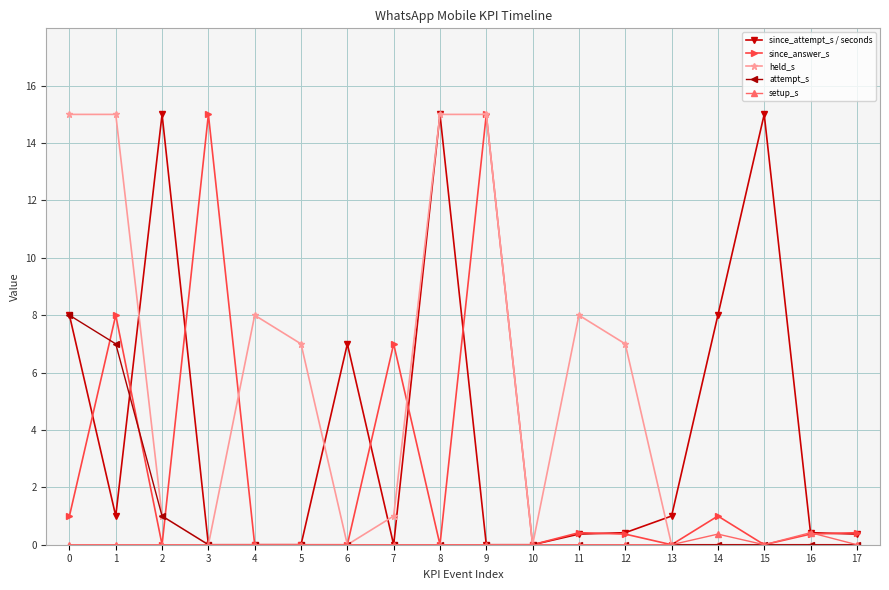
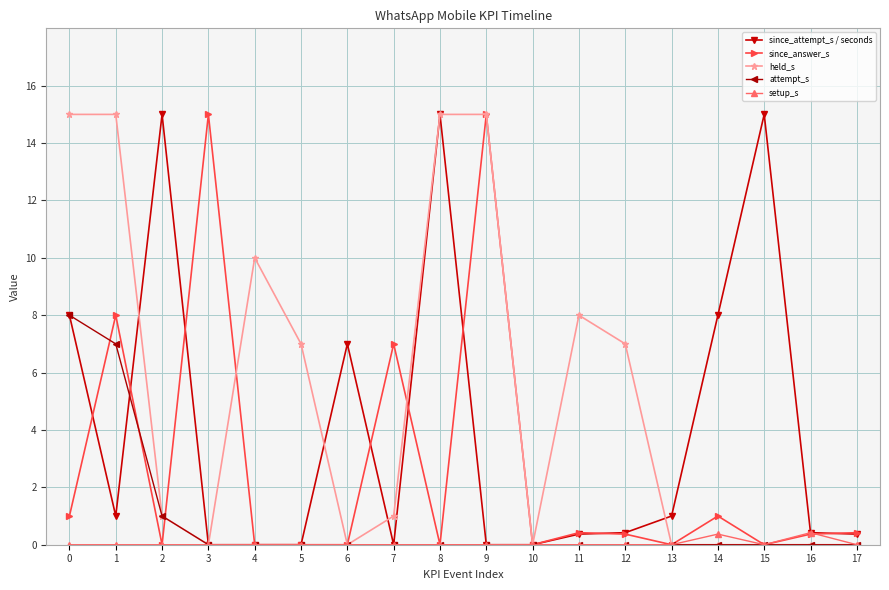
held_s, 4: 8 -> 10
